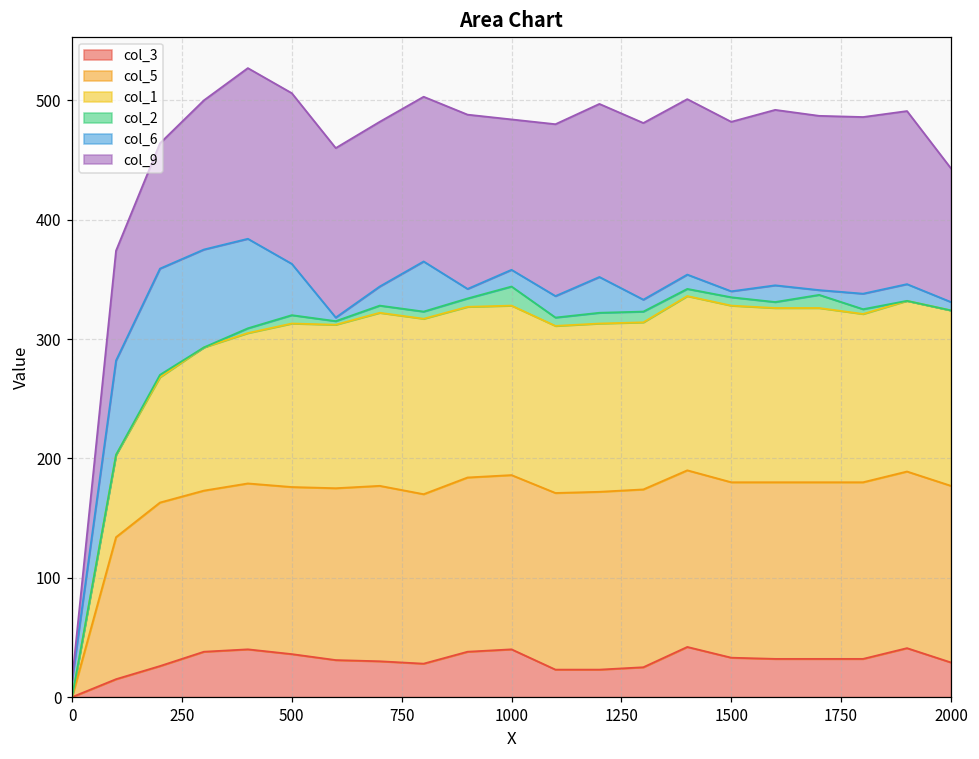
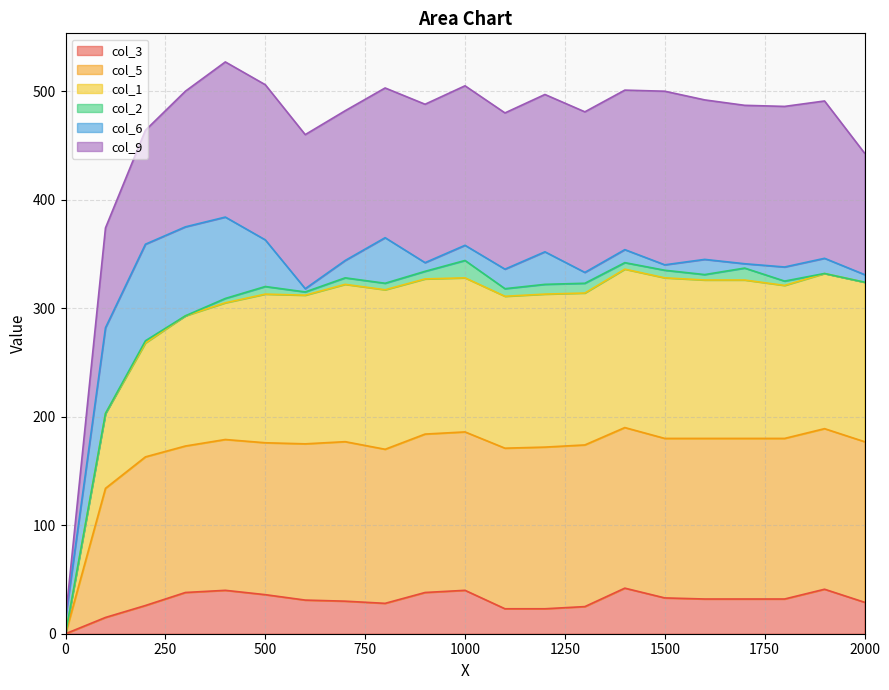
col_9, 1000: 126 -> 147
col_9, 1500: 142 -> 160
